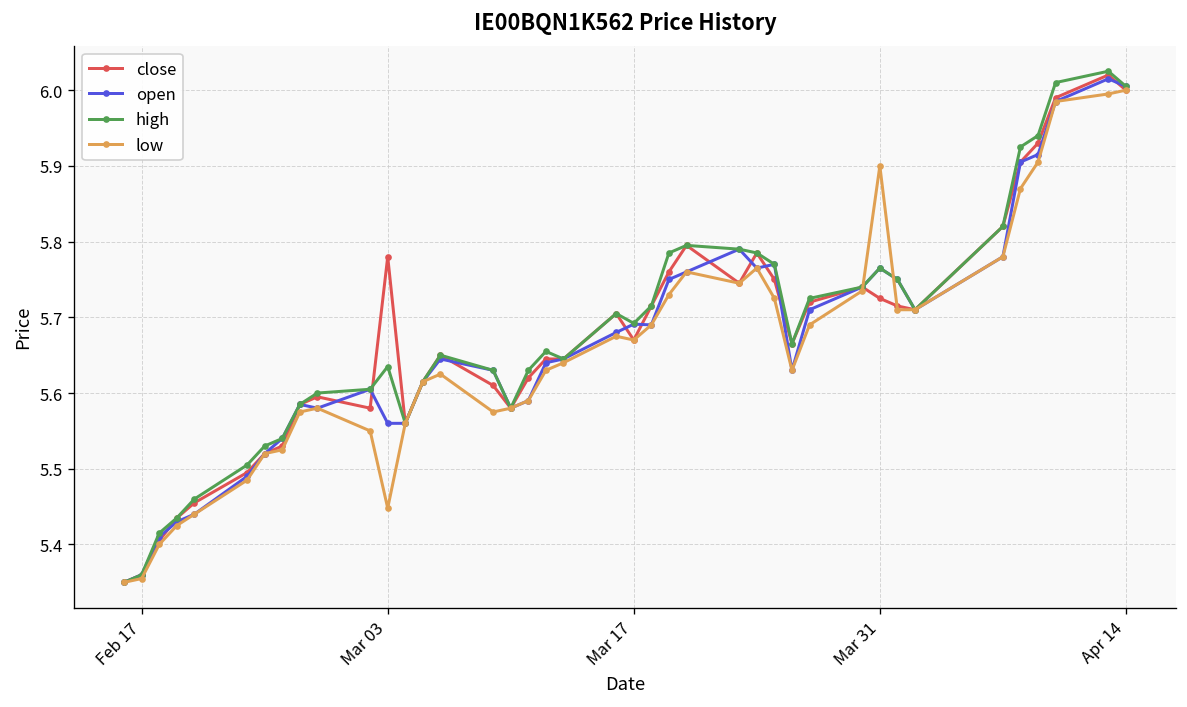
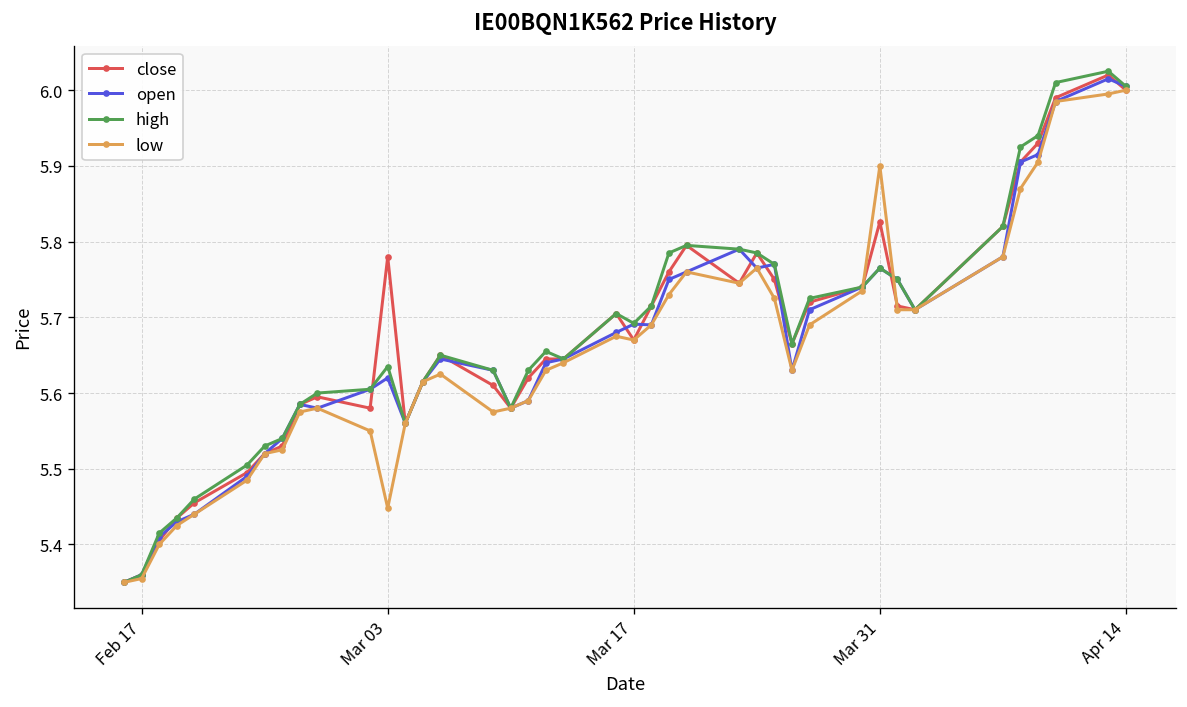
open, Mar 03: 5.56 -> 5.62
close, Mar 31: 5.73 -> 5.83
